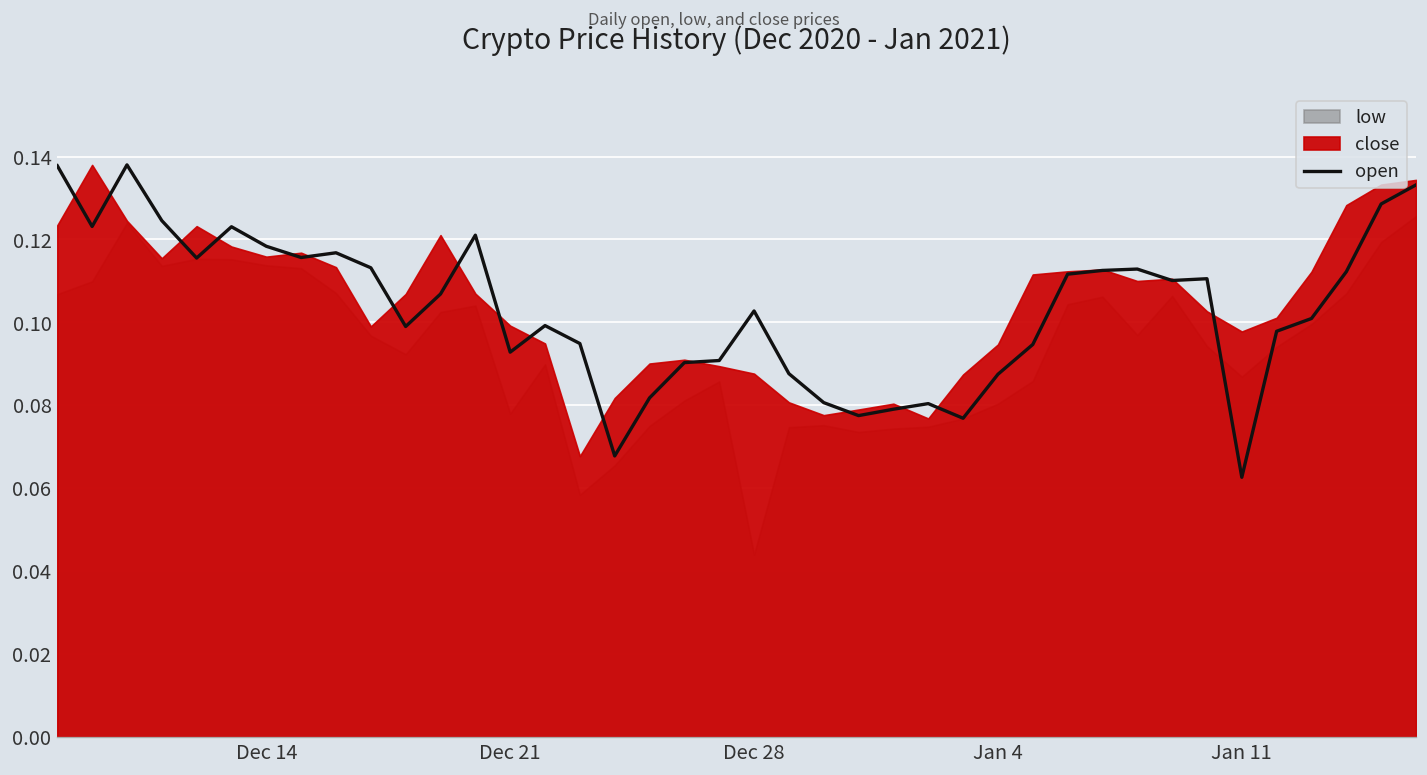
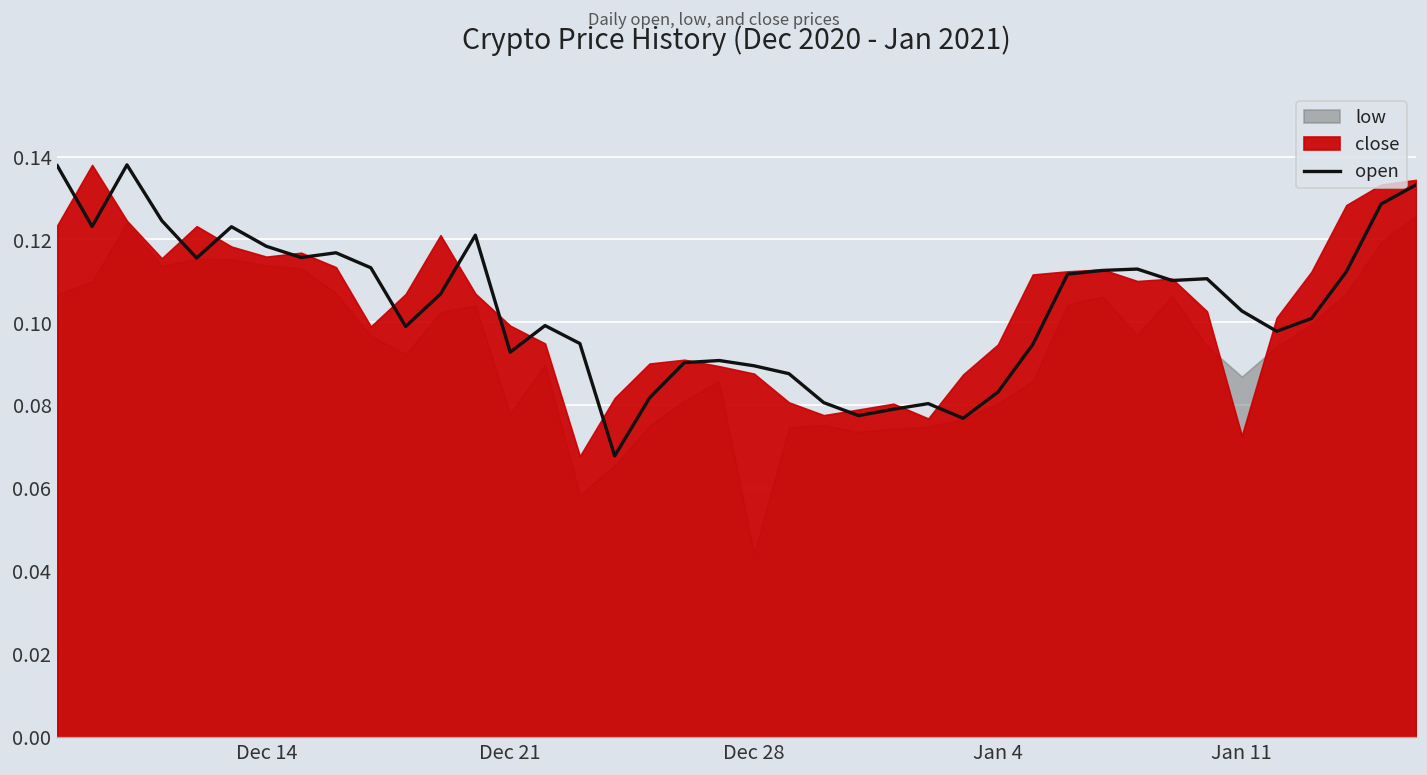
open, Dec 28: 0.103 -> 0.090
open, Jan 4: 0.087 -> 0.083
open, Jan 11: 0.063 -> 0.103
close, Jan 11: 0.098 -> 0.073
